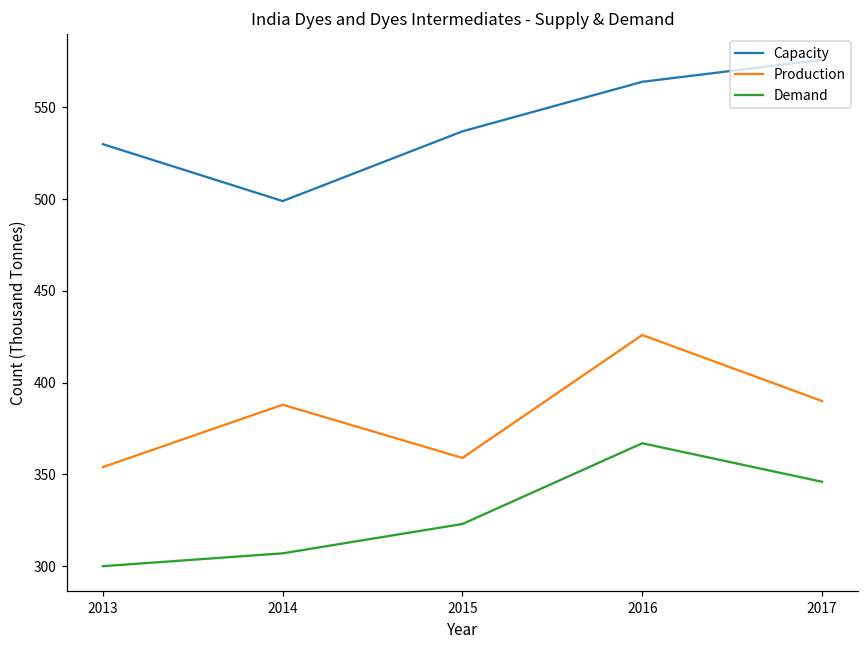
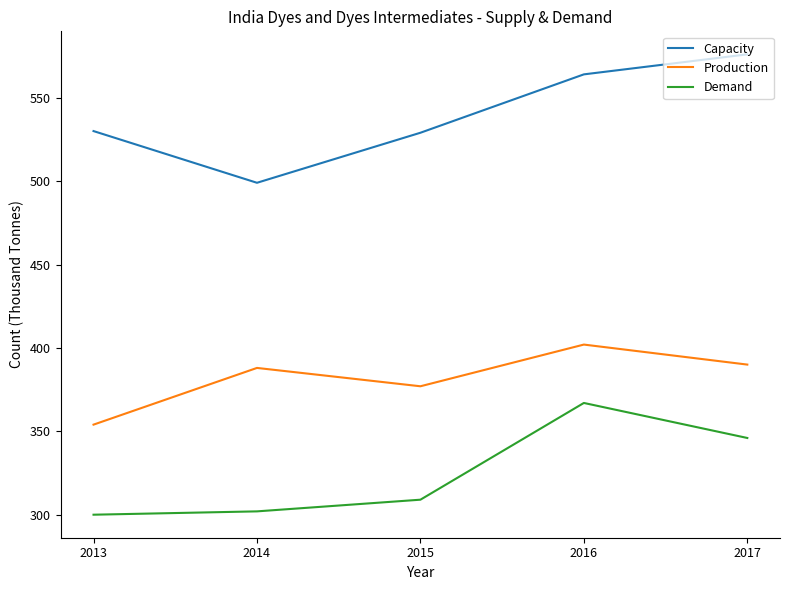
Demand, 2014: 307 -> 302
Capacity, 2015: 537 -> 529
Production, 2015: 359 -> 377
Demand, 2015: 323 -> 309
Production, 2016: 426 -> 402
